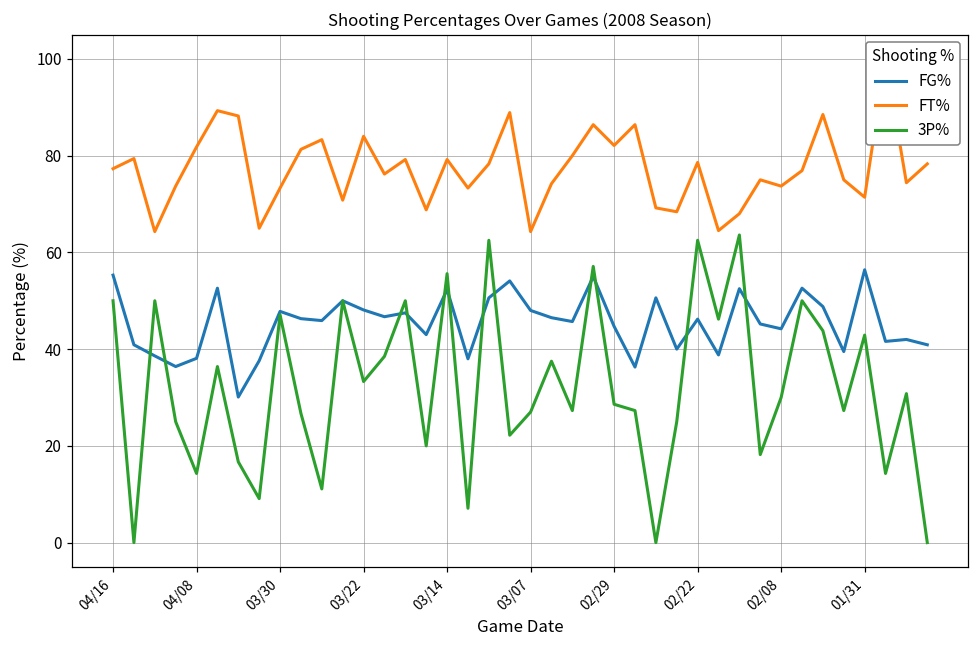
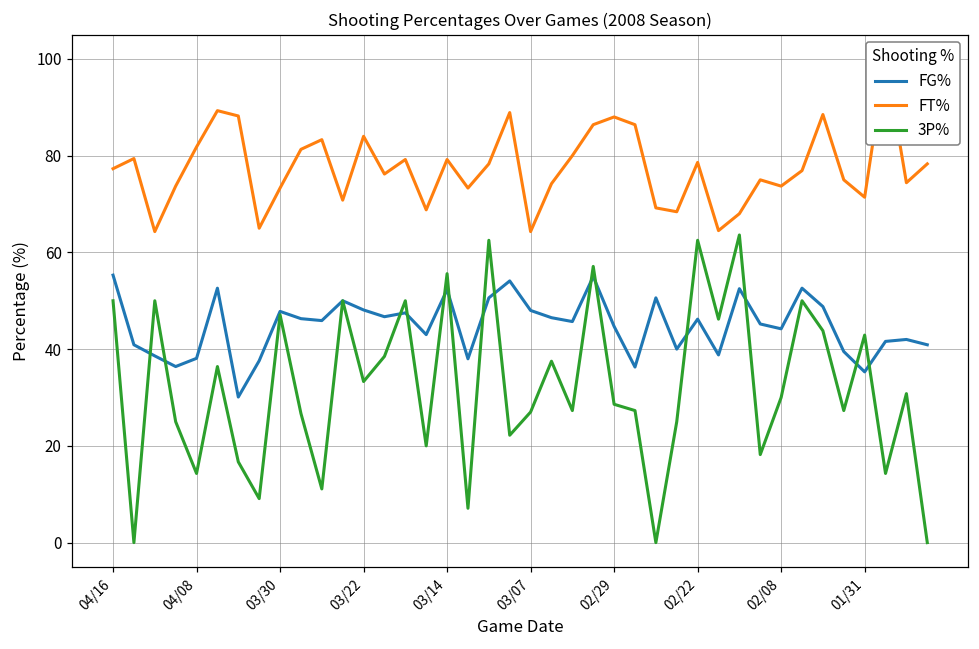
FT%, 02/29: 82 -> 88
FG%, 01/31: 56 -> 35
